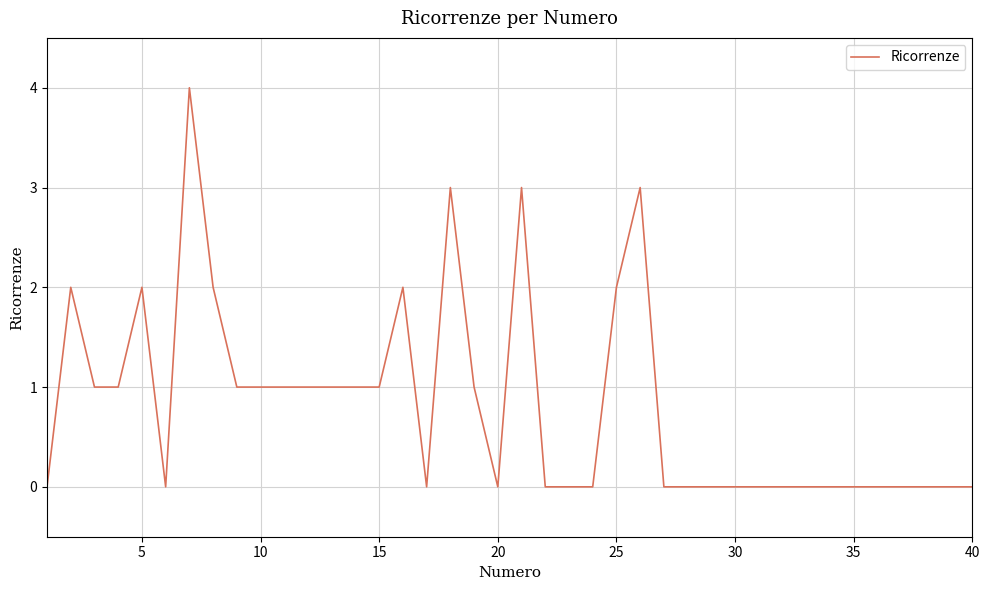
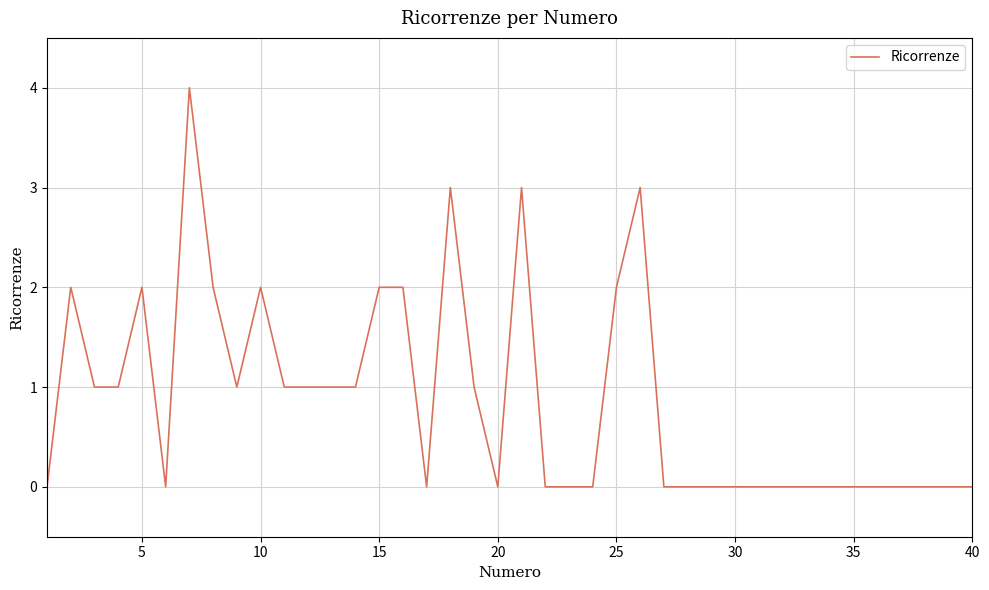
10: 1 -> 2
15: 1 -> 2
